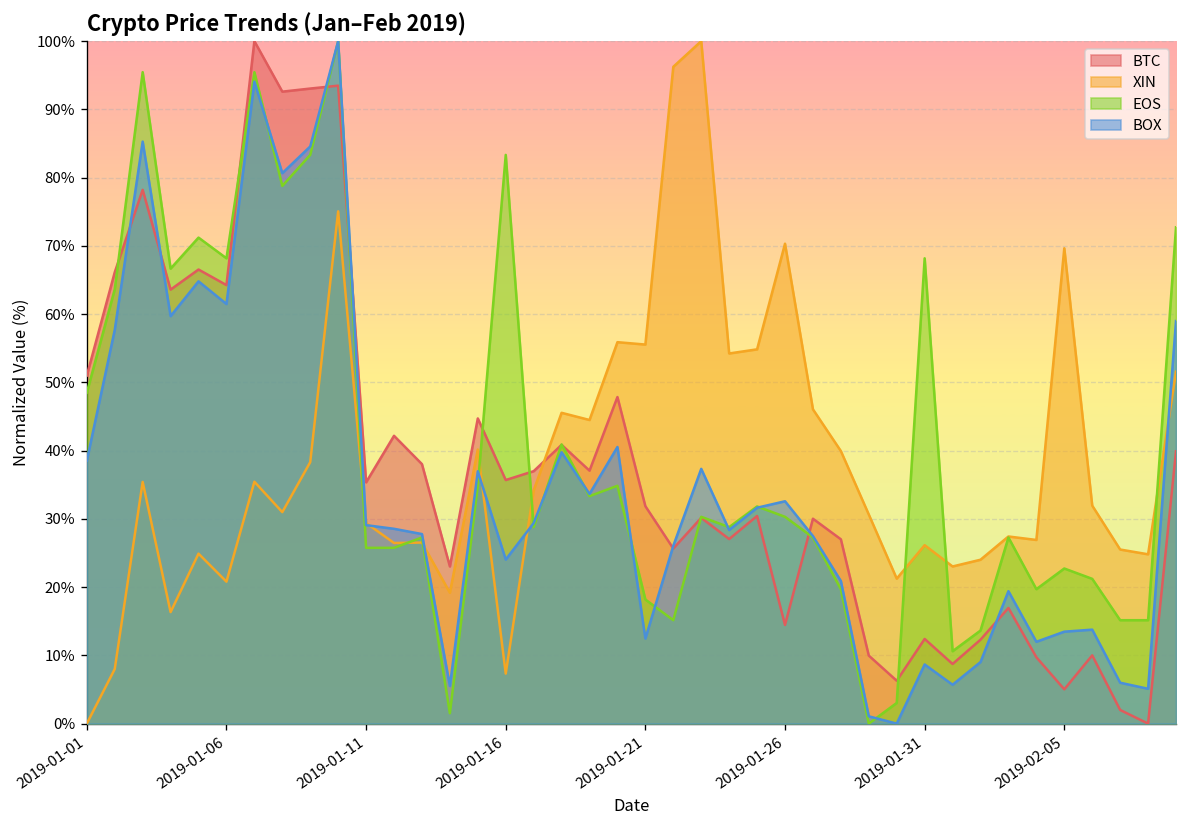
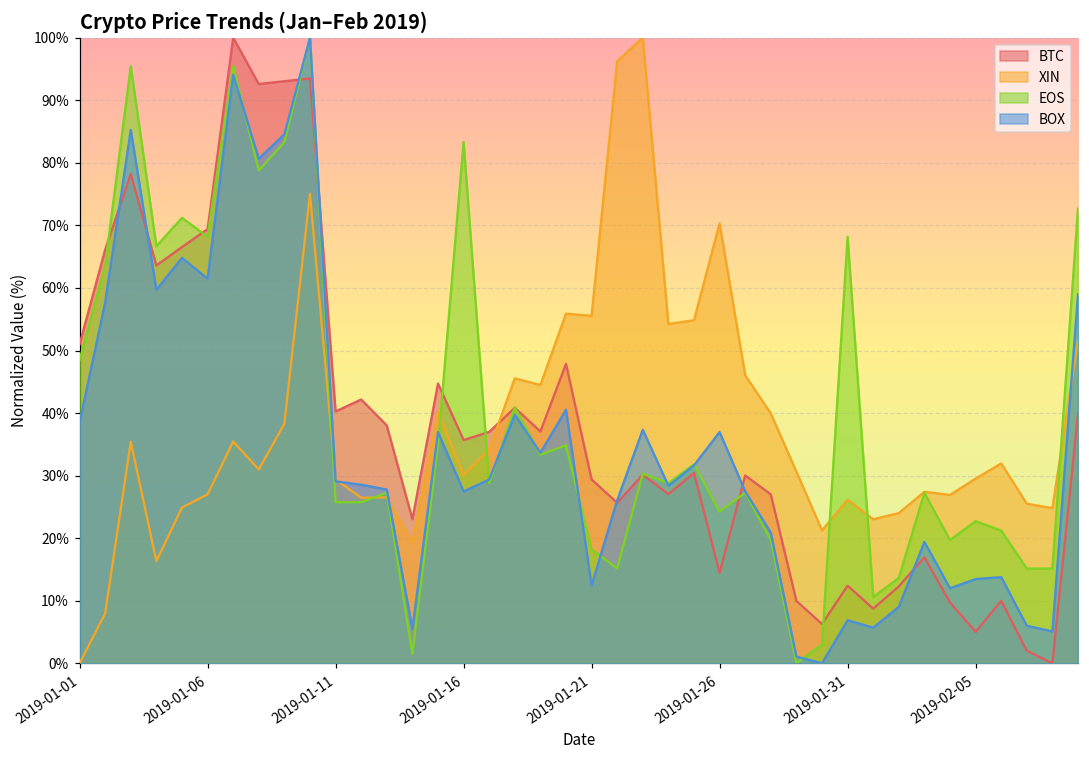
BTC, 2019-01-06: 64% -> 69%
XIN, 2019-01-06: 21% -> 27%
BTC, 2019-01-11: 35% -> 40%
XIN, 2019-01-16: 7% -> 30%
BOX, 2019-01-16: 24% -> 27%
BTC, 2019-01-21: 32% -> 29%
EOS, 2019-01-26: 30% -> 24%
BOX, 2019-01-26: 33% -> 37%
BOX, 2019-01-31: 9% -> 7%
XIN, 2019-02-05: 70% -> 30%
